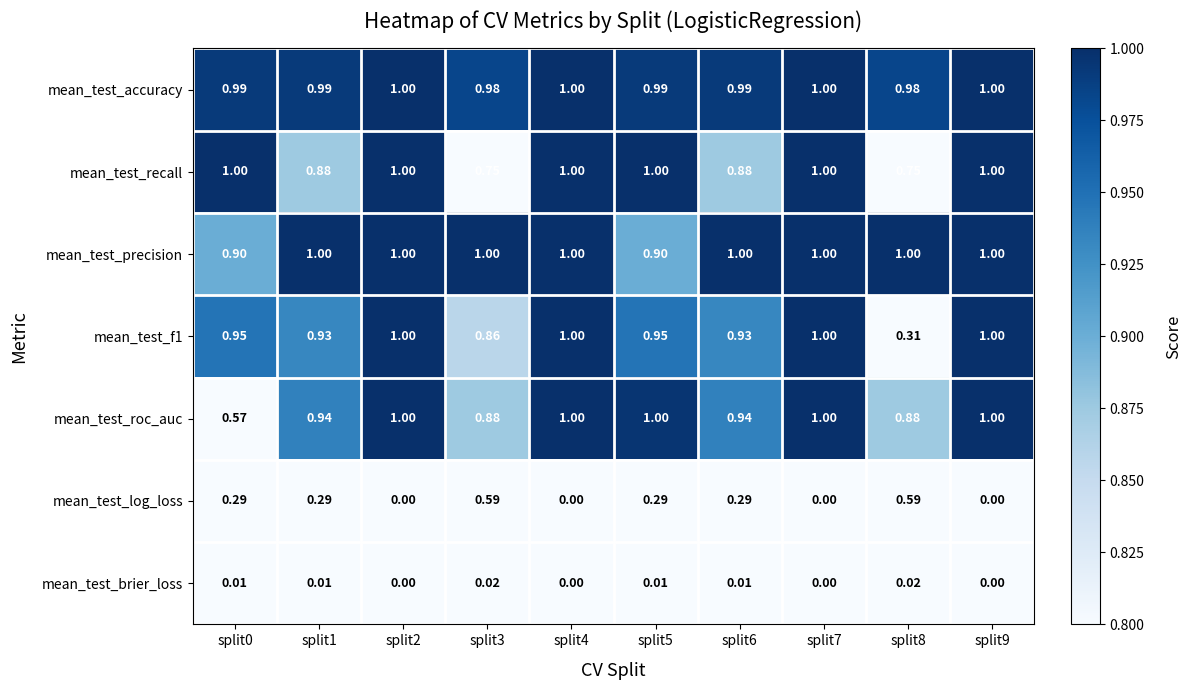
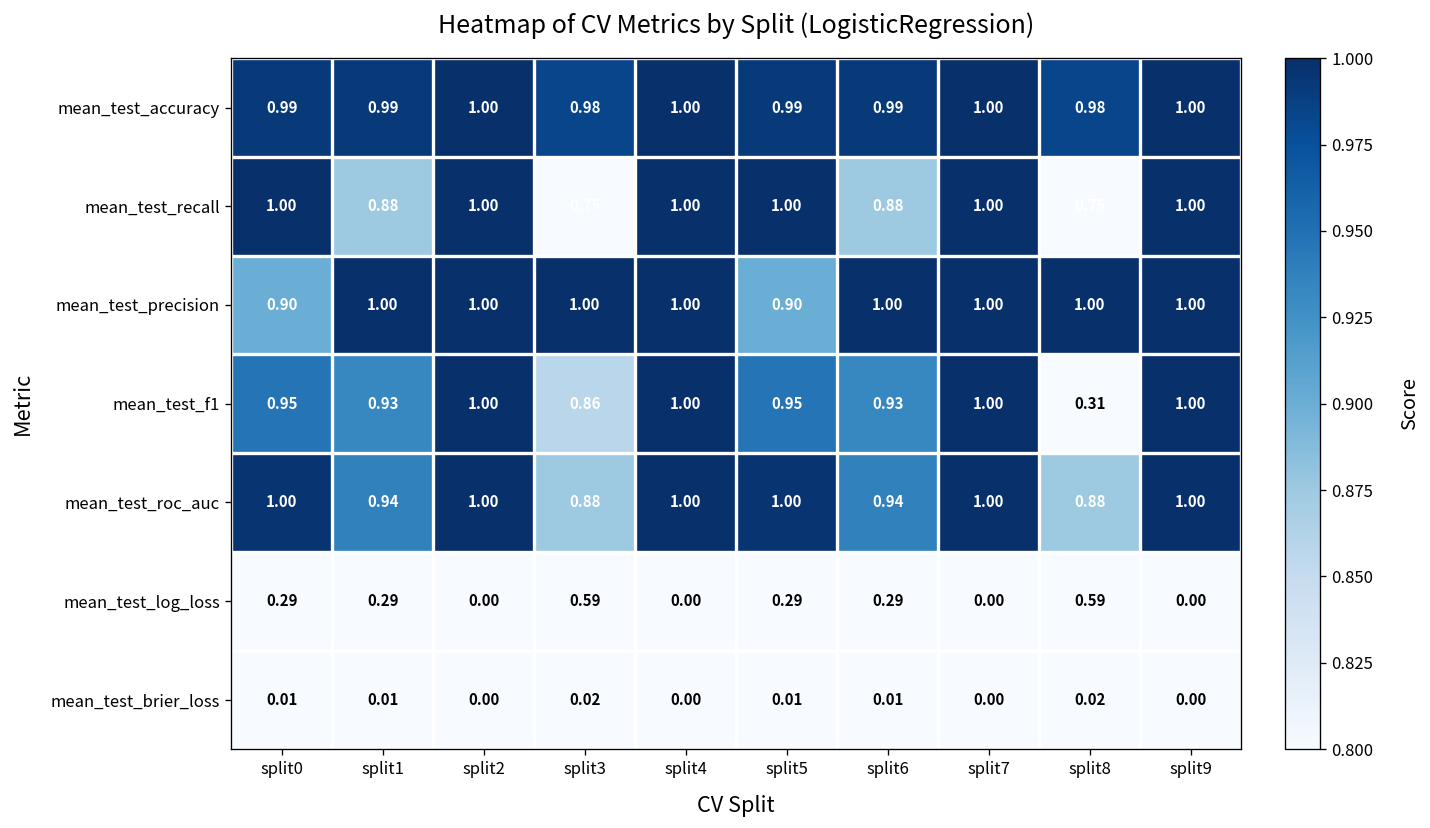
mean_test_roc_auc, split0: 0.57 -> 1.00
